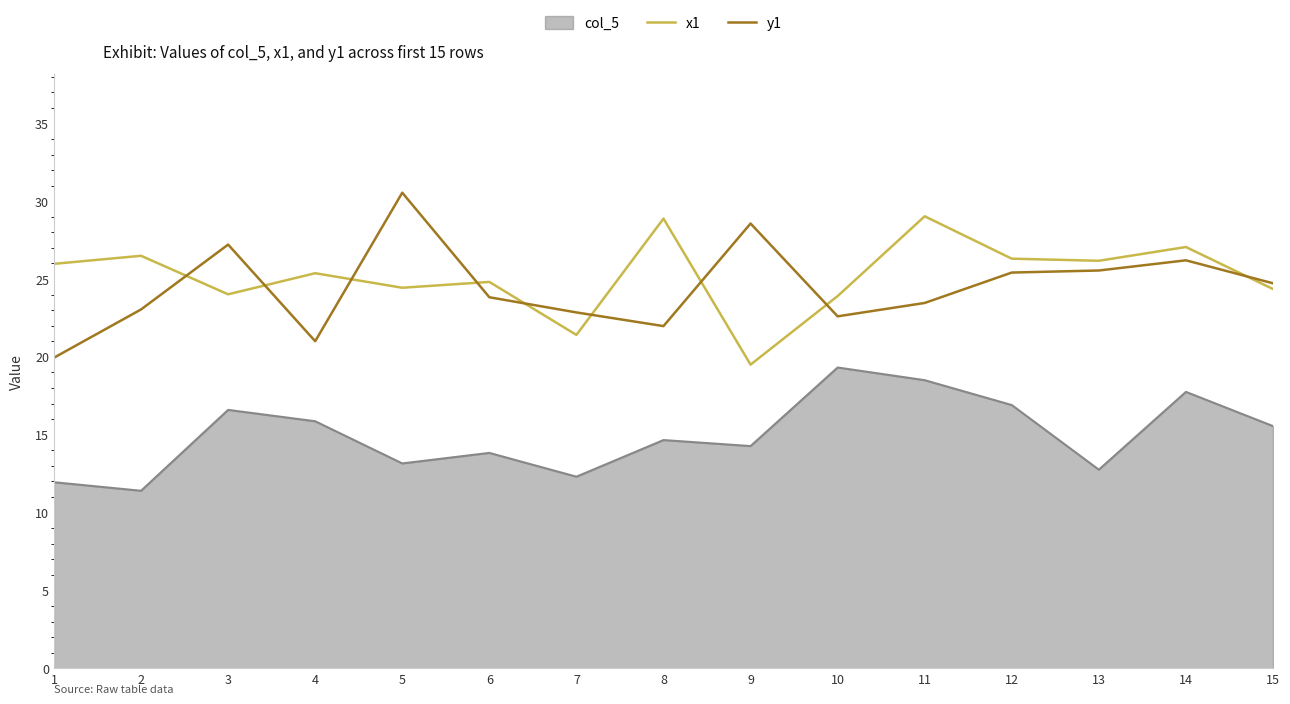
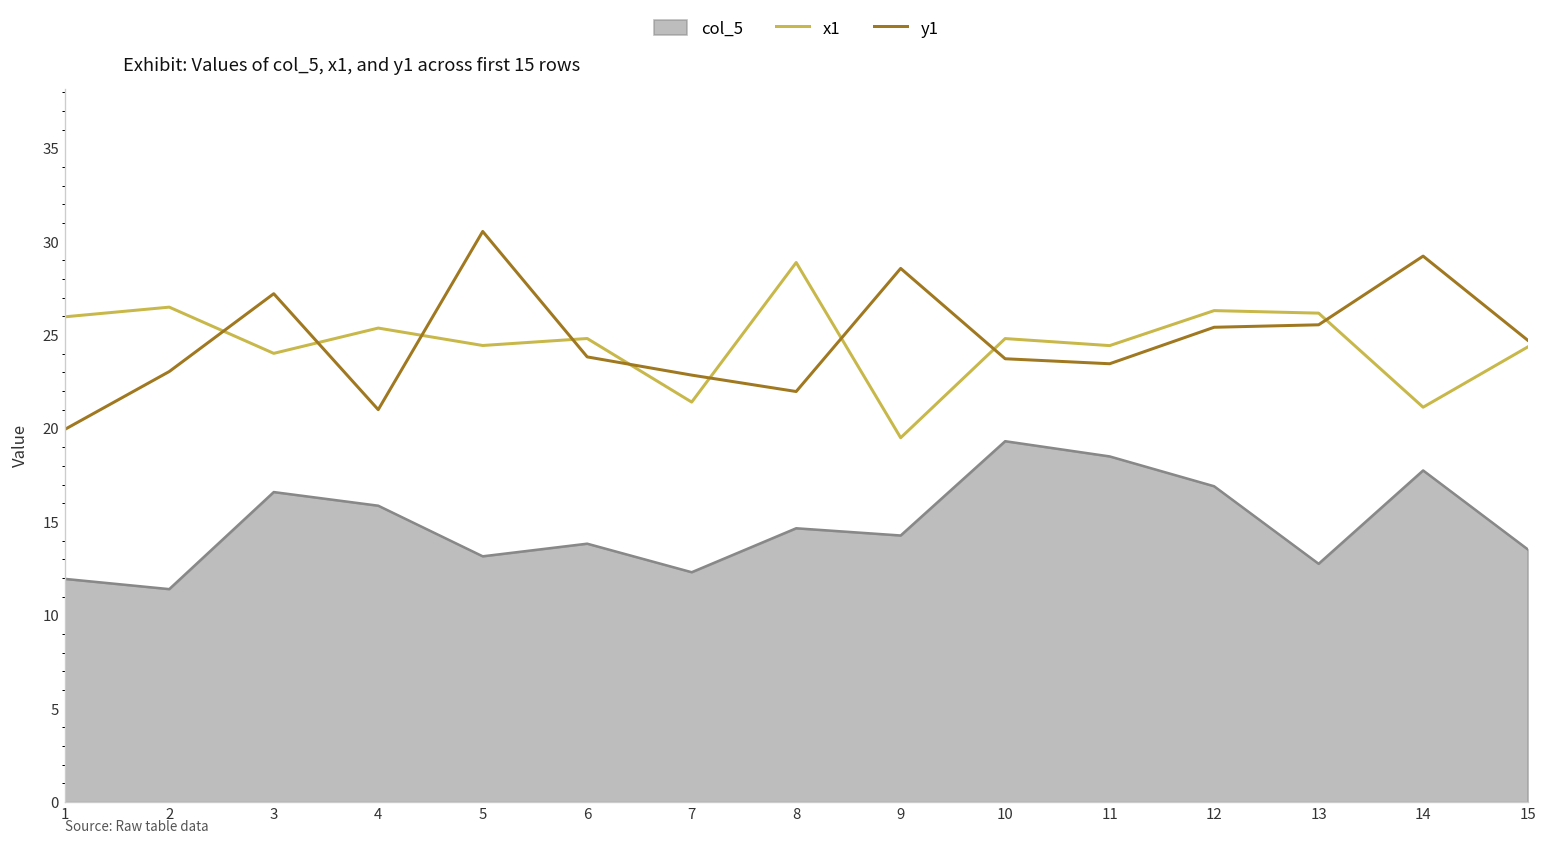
x1, 10: 23.9 -> 24.8
y1, 10: 22.6 -> 23.7
x1, 11: 29.0 -> 24.4
x1, 14: 27.1 -> 21.1
y1, 14: 26.2 -> 29.2
col_5, 15: 15.6 -> 13.5
